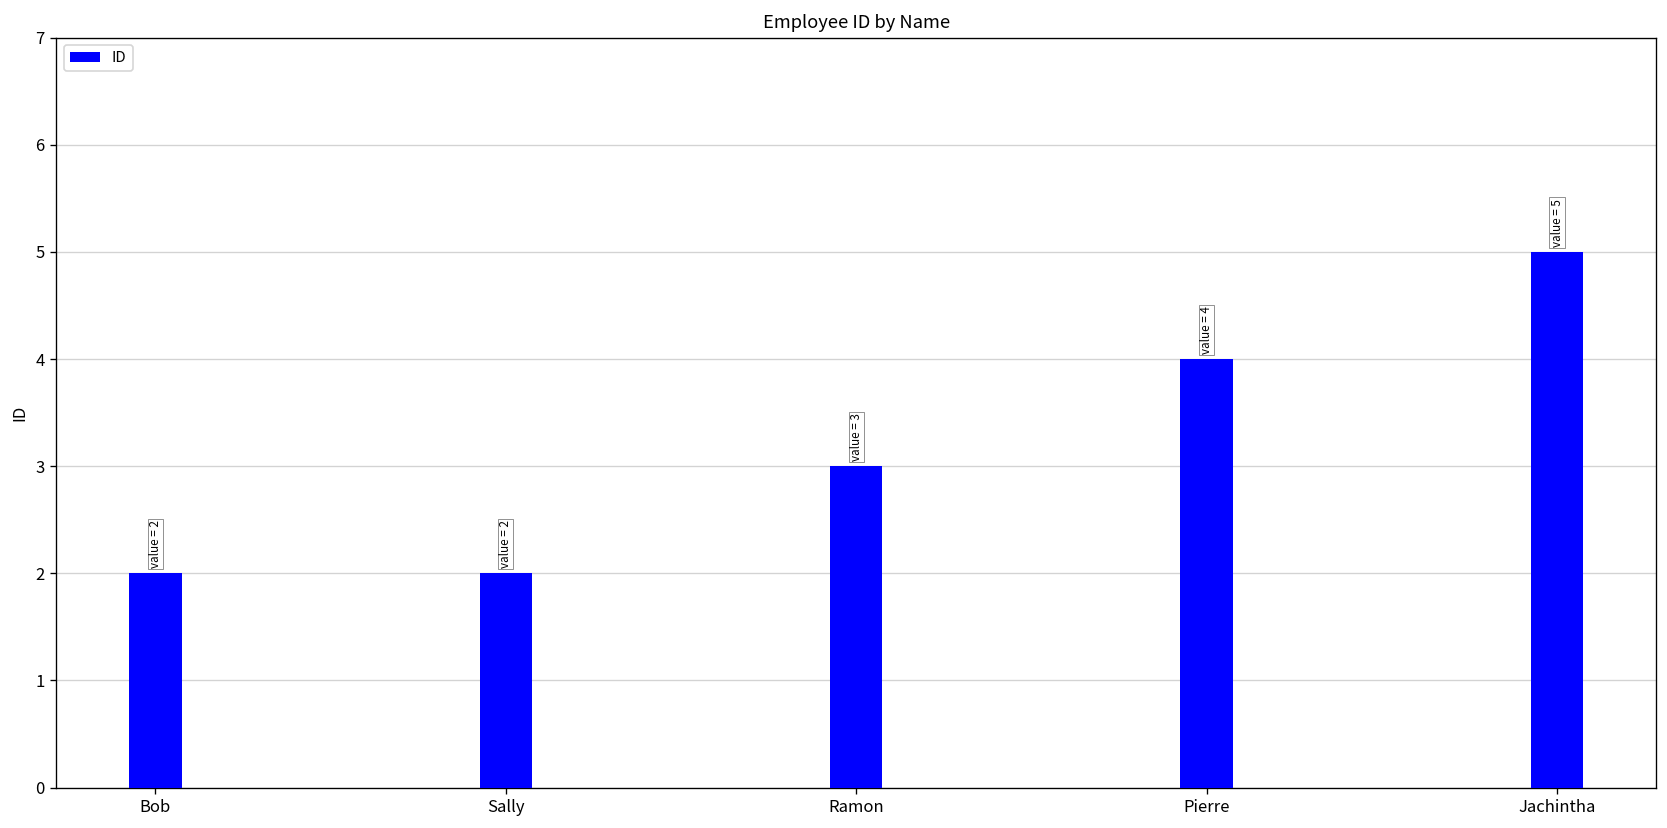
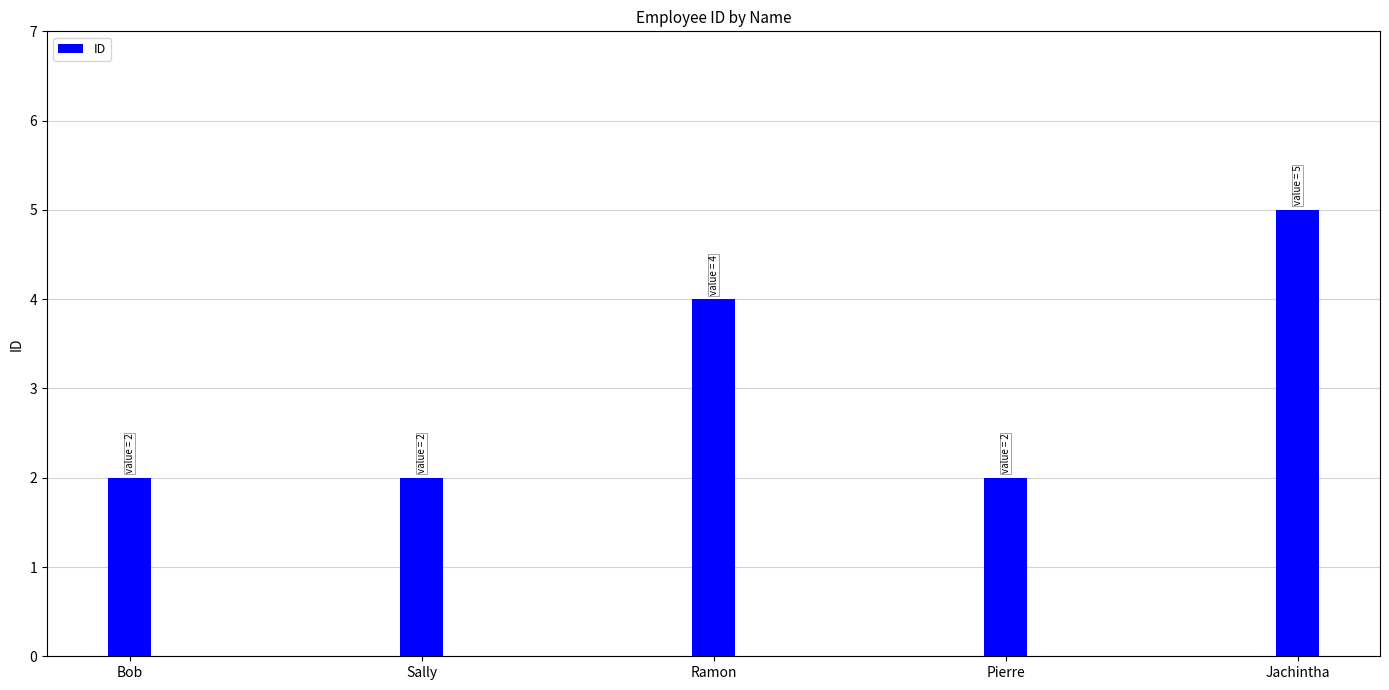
Ramon: 3 -> 4
Pierre: 4 -> 2
